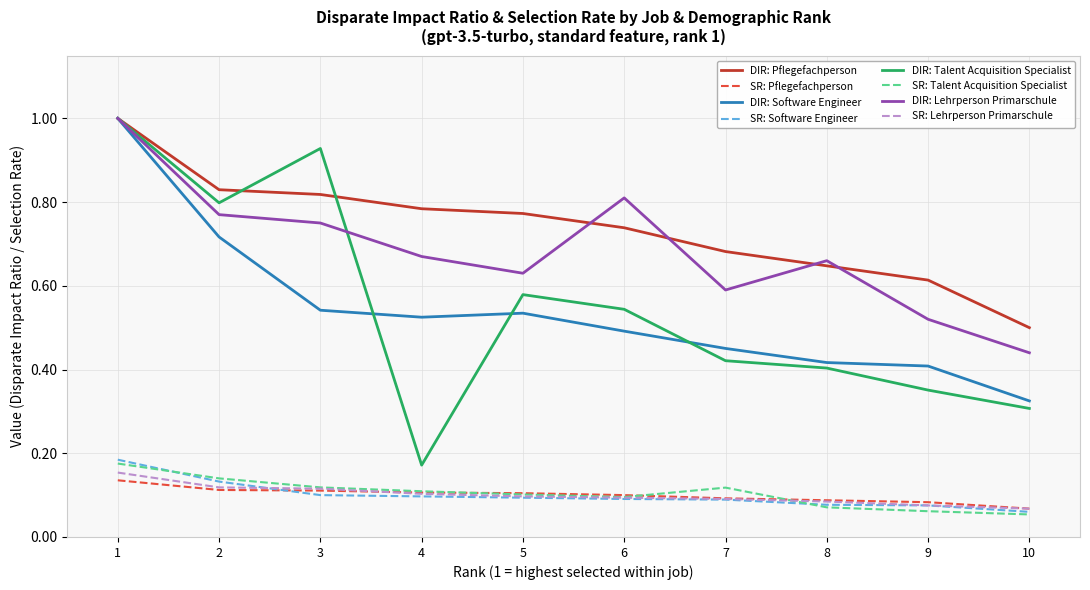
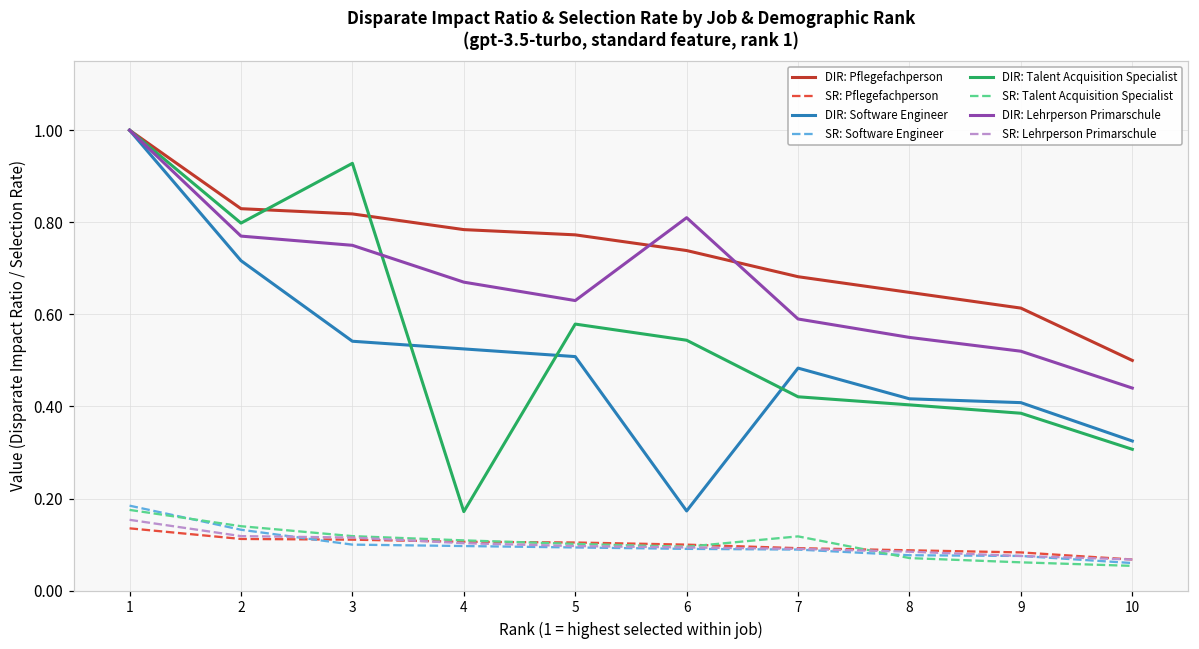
DIR: Software Engineer, 5: 0.53 -> 0.51
DIR: Software Engineer, 6: 0.49 -> 0.17
DIR: Software Engineer, 7: 0.45 -> 0.48
DIR: Lehrperson Primarschule, 8: 0.66 -> 0.55
DIR: Talent Acquisition Specialist, 9: 0.35 -> 0.39
